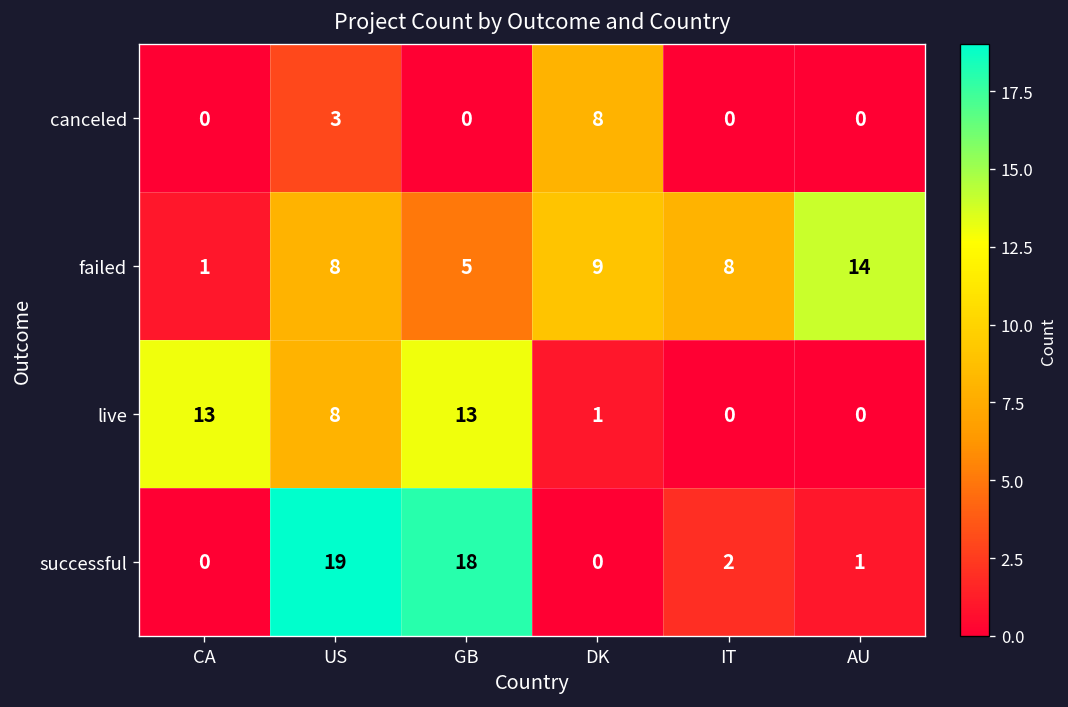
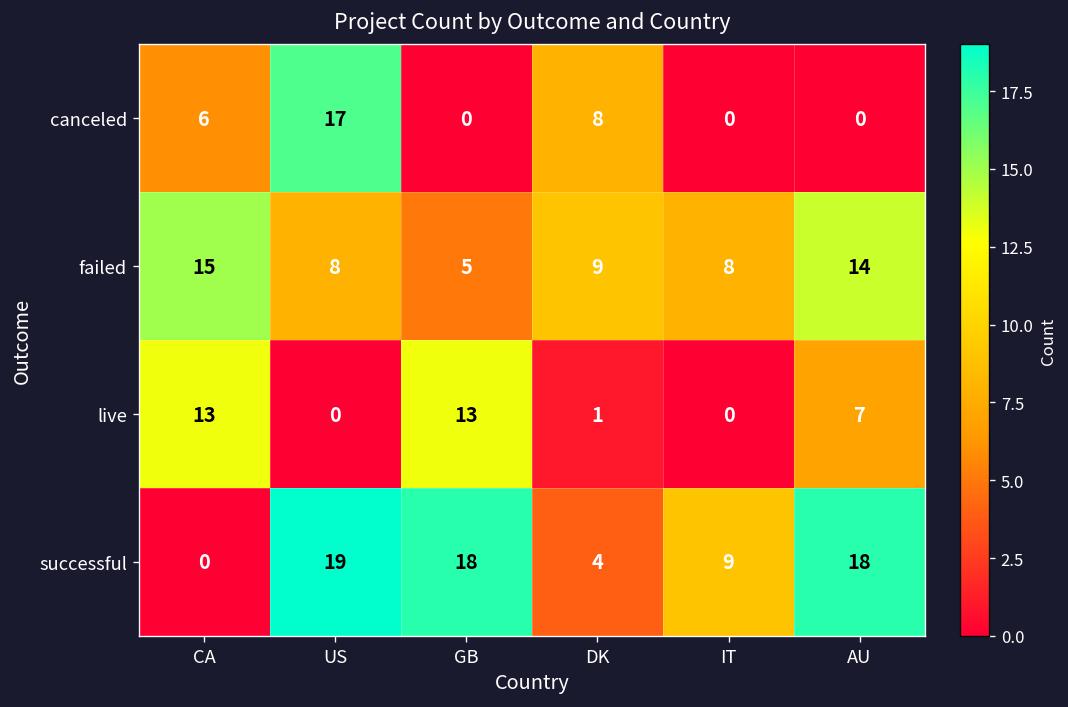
canceled, CA: 0 -> 6
canceled, US: 3 -> 17
failed, CA: 1 -> 15
live, US: 8 -> 0
live, AU: 0 -> 7
successful, DK: 0 -> 4
successful, IT: 2 -> 9
successful, AU: 1 -> 18
